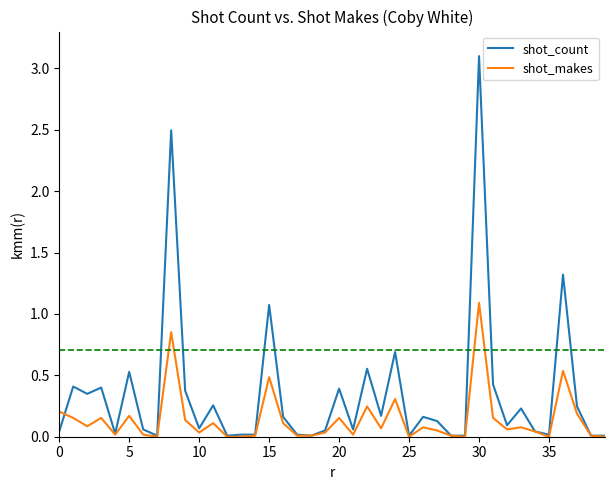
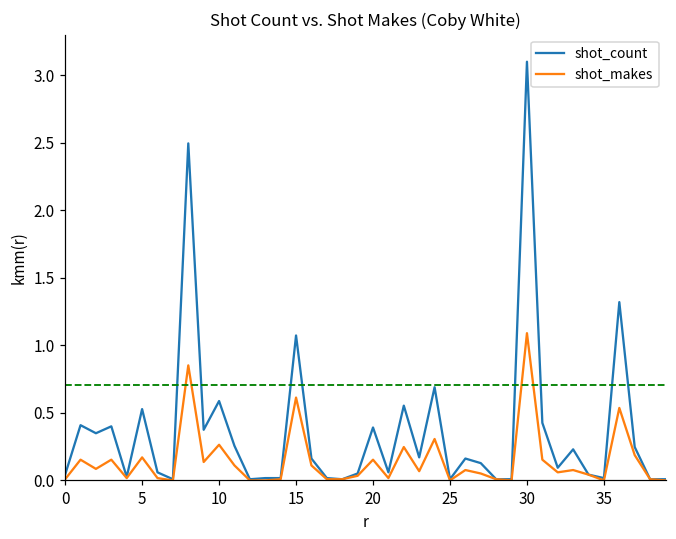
shot_makes, 0: 0.20 -> 0.01
shot_count, 10: 0.07 -> 0.59
shot_makes, 10: 0.03 -> 0.26
shot_makes, 15: 0.49 -> 0.61
